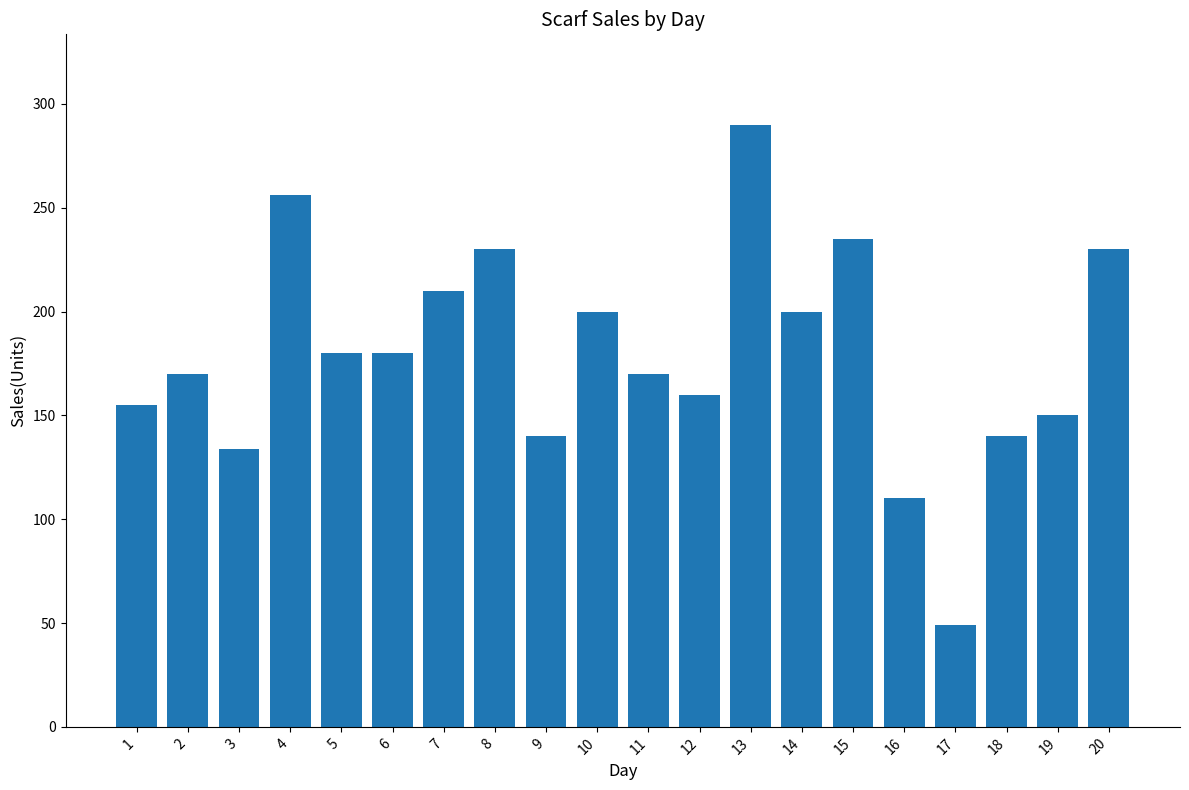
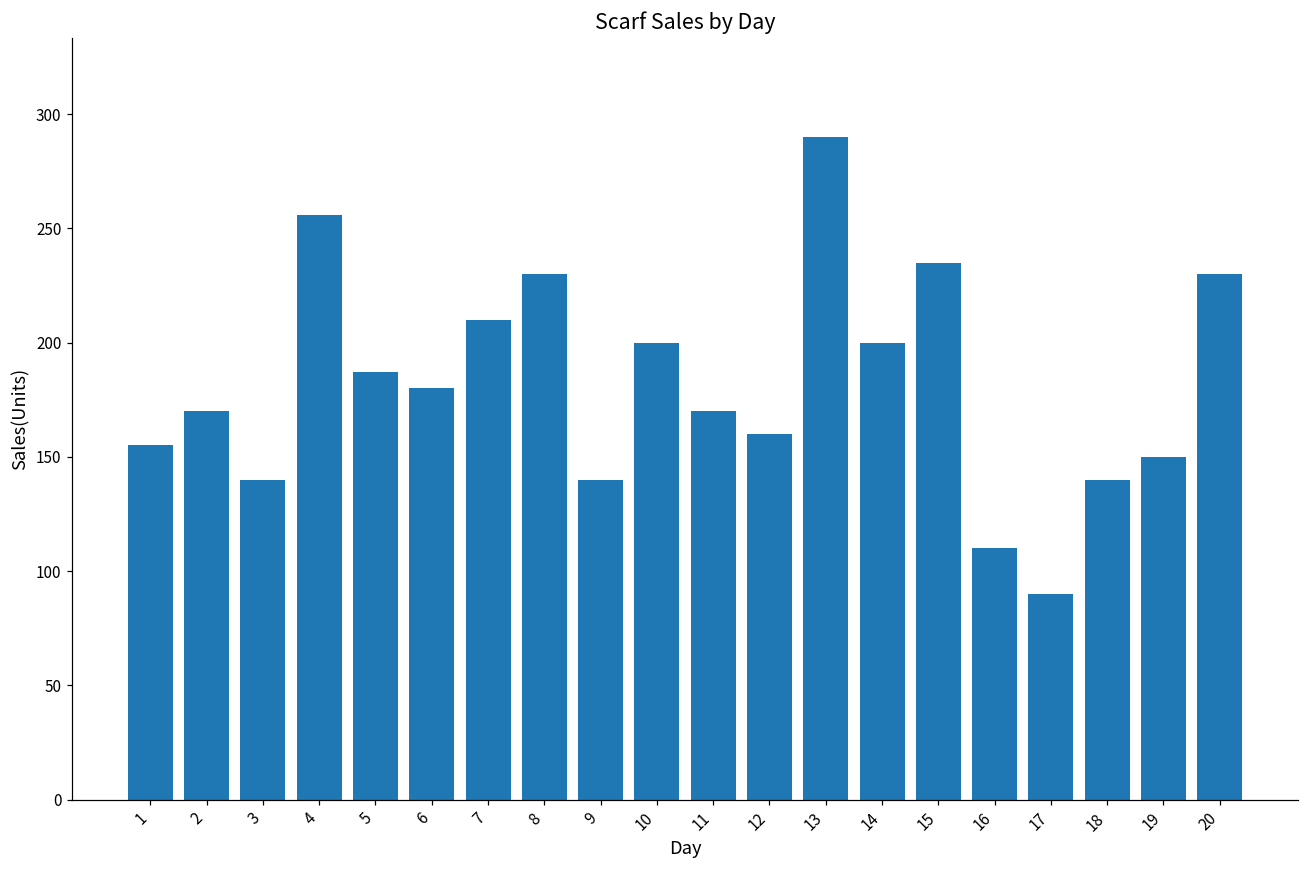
3: 134 -> 140
5: 180 -> 187
17: 49 -> 90
